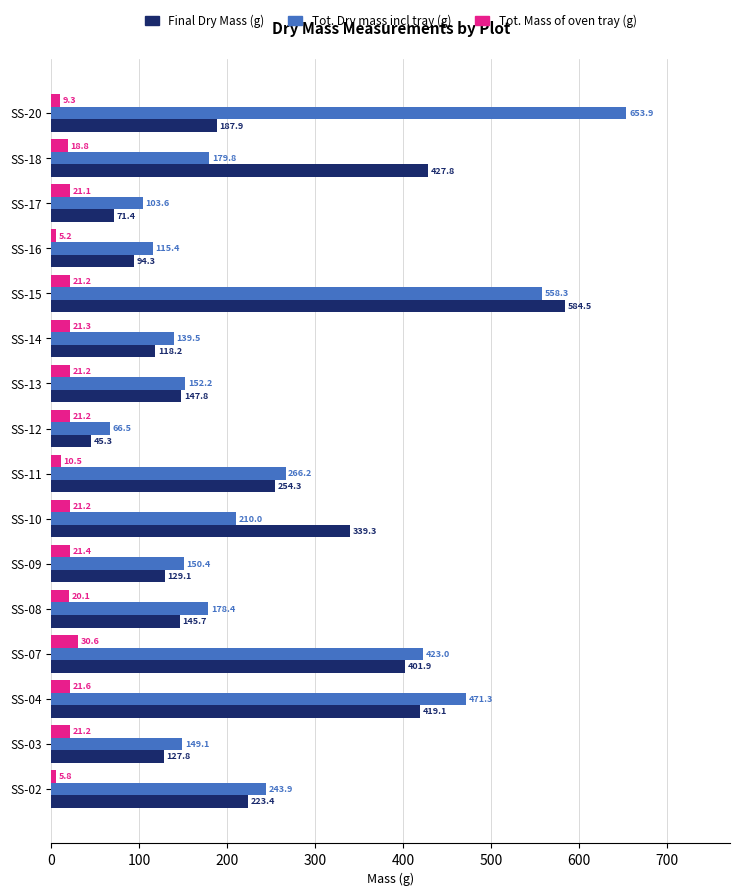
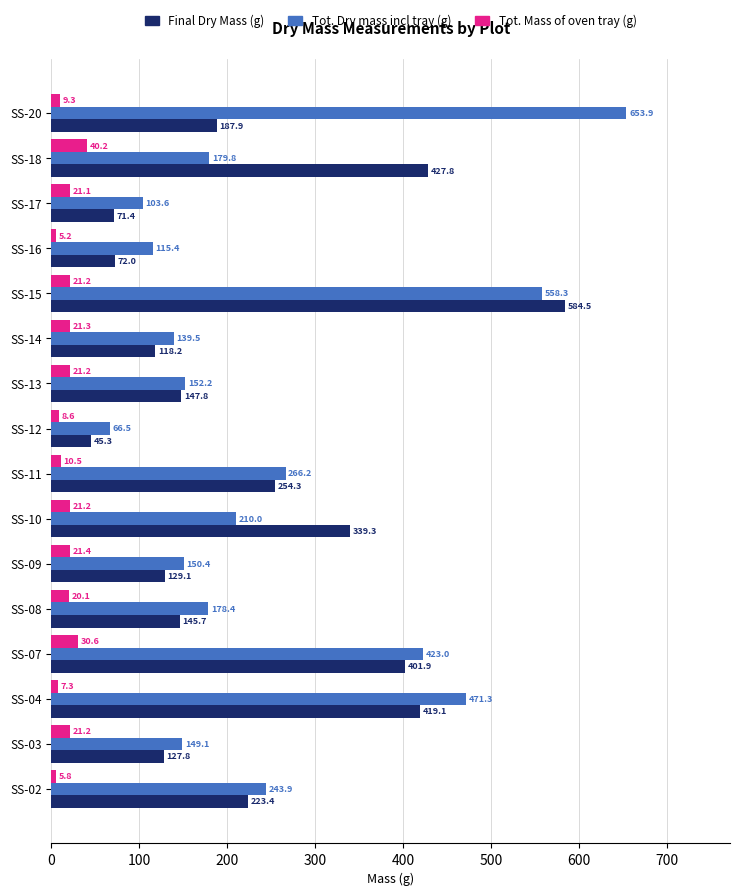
Tot. Mass of oven tray (g), SS-18: 18.8 -> 40.2
Final Dry Mass (g), SS-16: 94.3 -> 72.0
Tot. Mass of oven tray (g), SS-12: 21.2 -> 8.6
Tot. Mass of oven tray (g), SS-04: 21.6 -> 7.3
